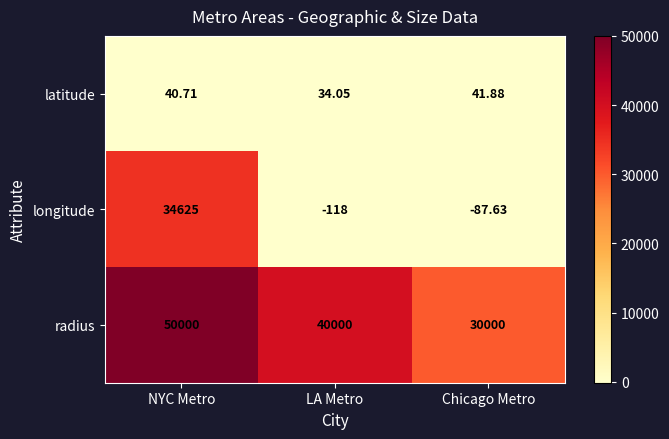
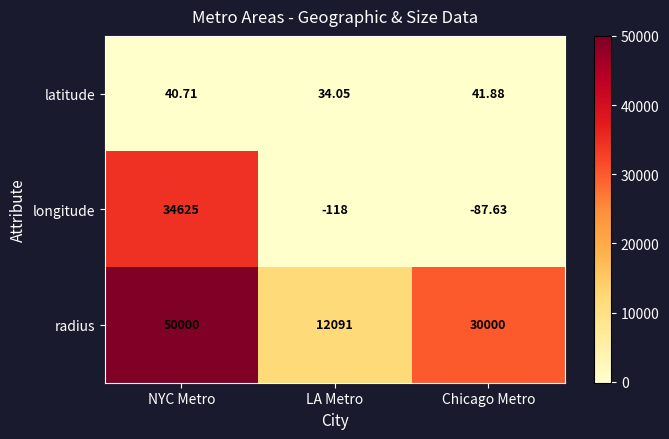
radius, LA Metro: 40000 -> 12091
